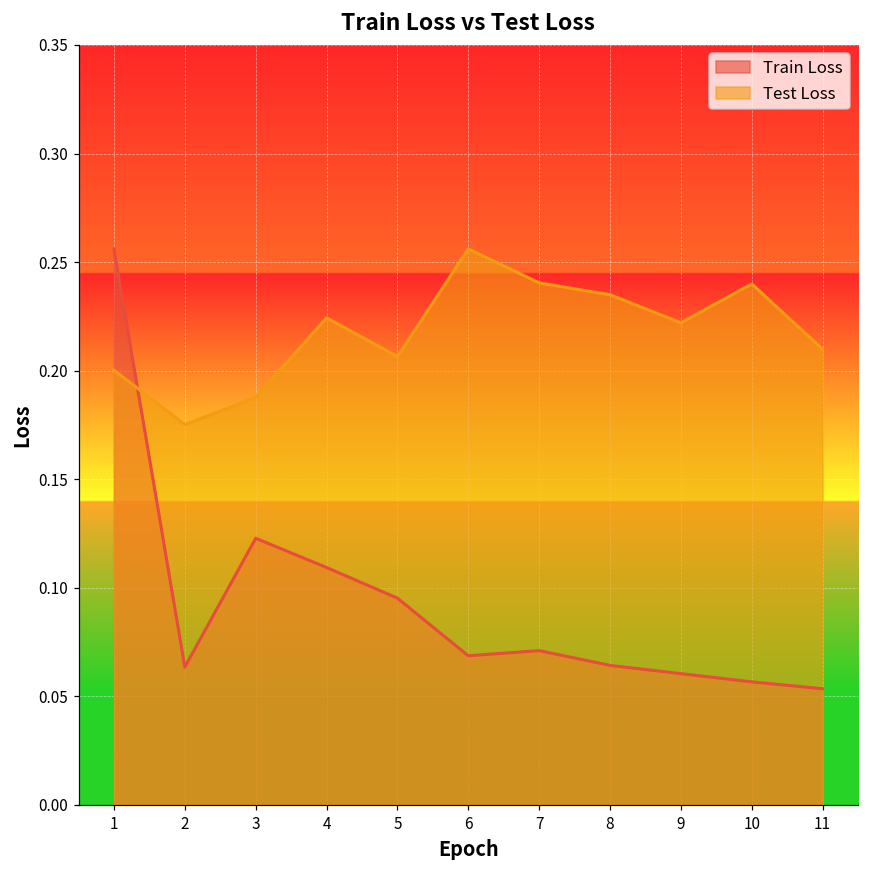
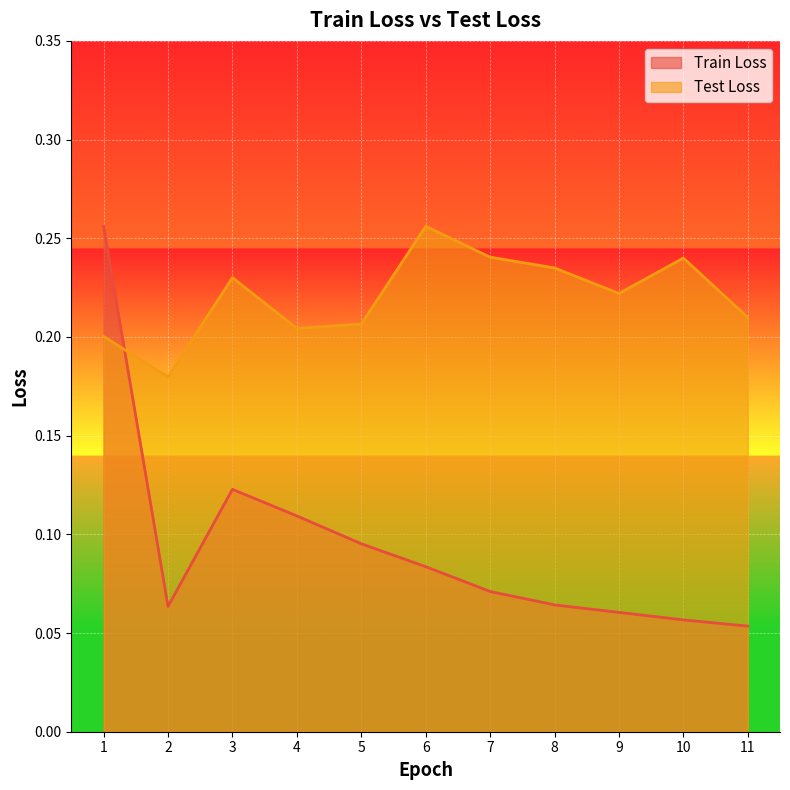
Test Loss, 2: 0.175 -> 0.180
Test Loss, 3: 0.188 -> 0.230
Test Loss, 4: 0.224 -> 0.204
Train Loss, 6: 0.069 -> 0.084
